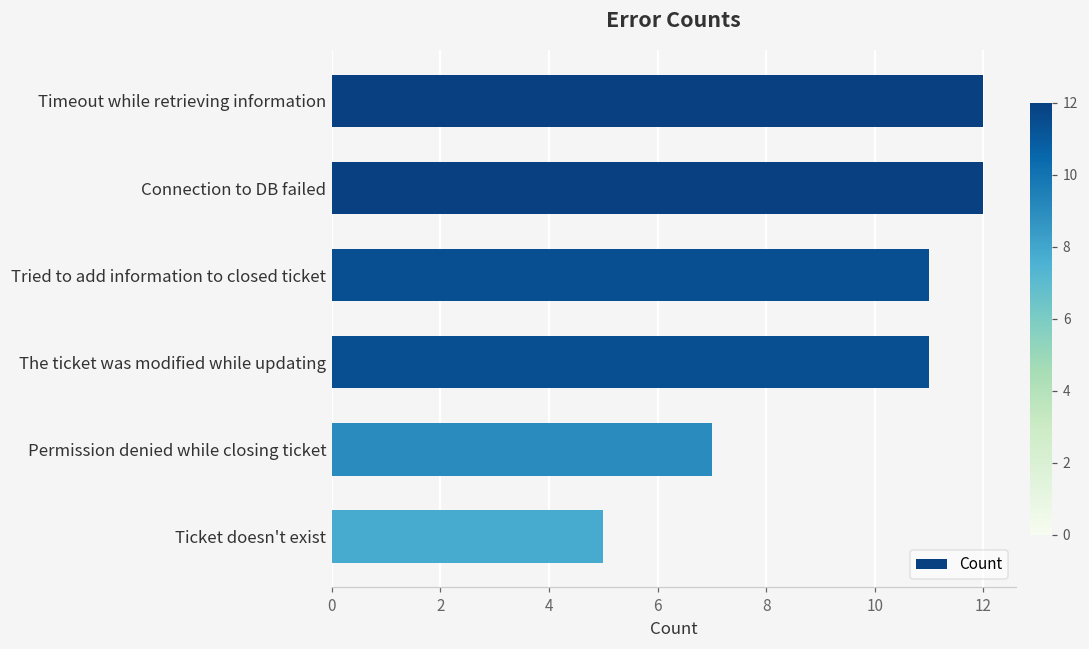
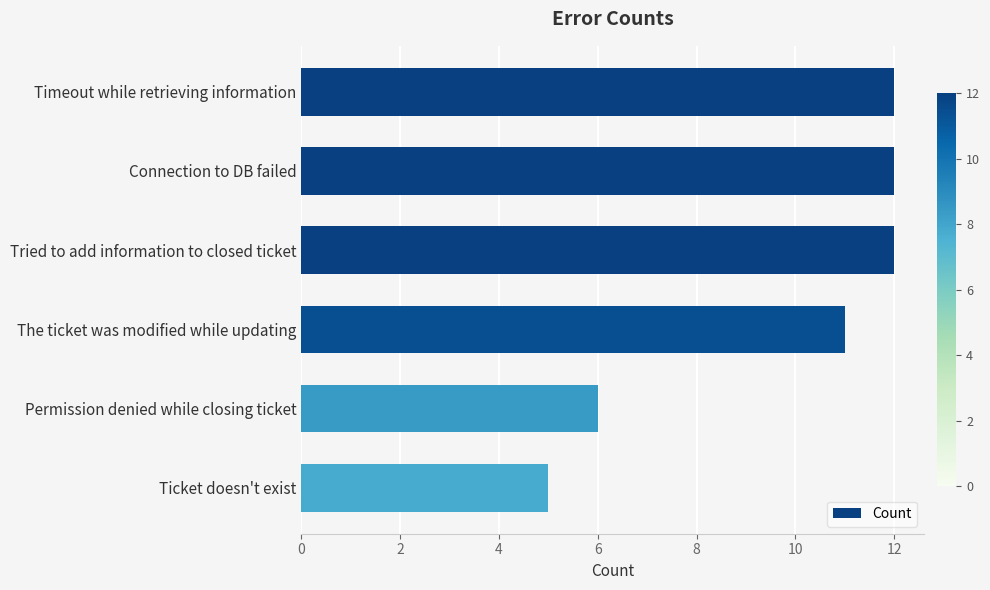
Tried to add information to closed ticket: 11 -> 12
Permission denied while closing ticket: 7 -> 6
